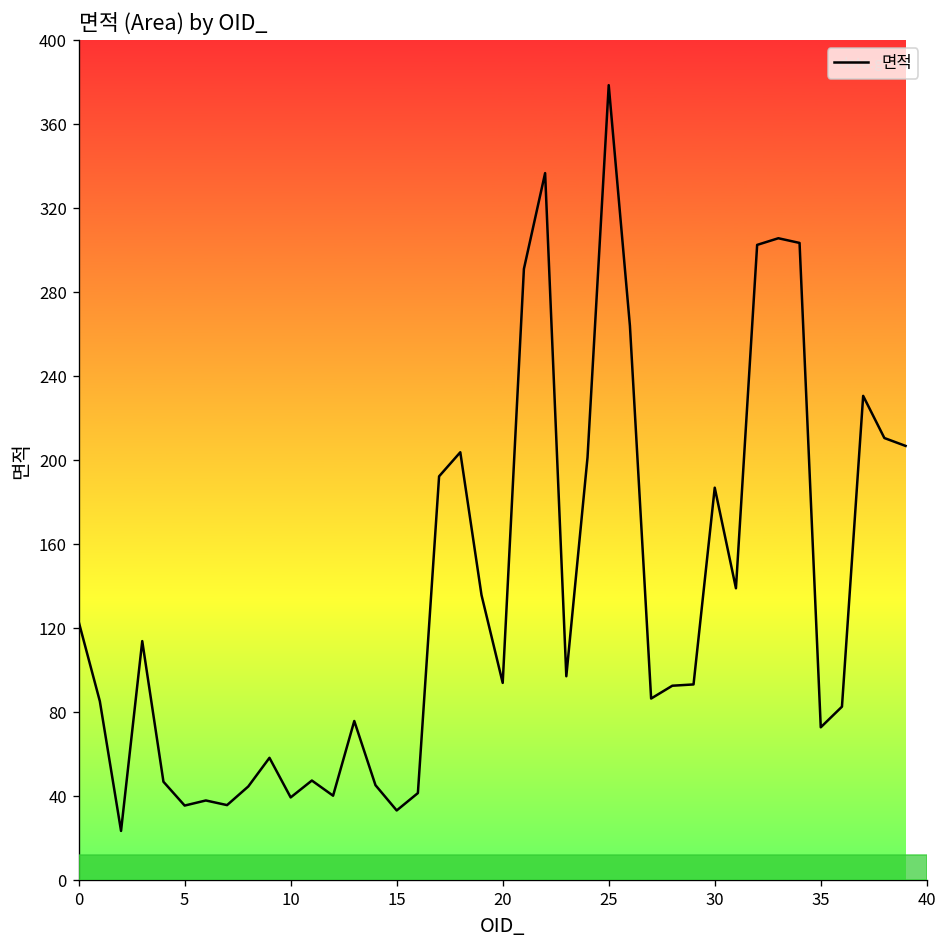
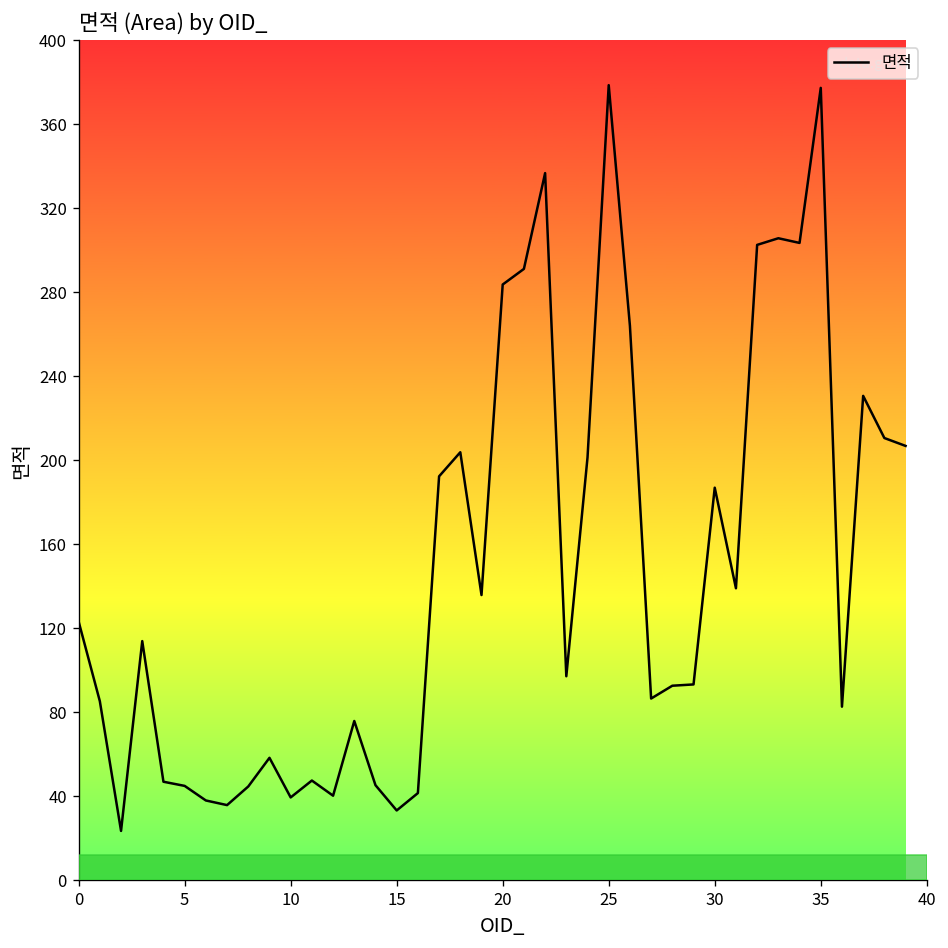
5: 36 -> 45
20: 94 -> 284
35: 73 -> 377
